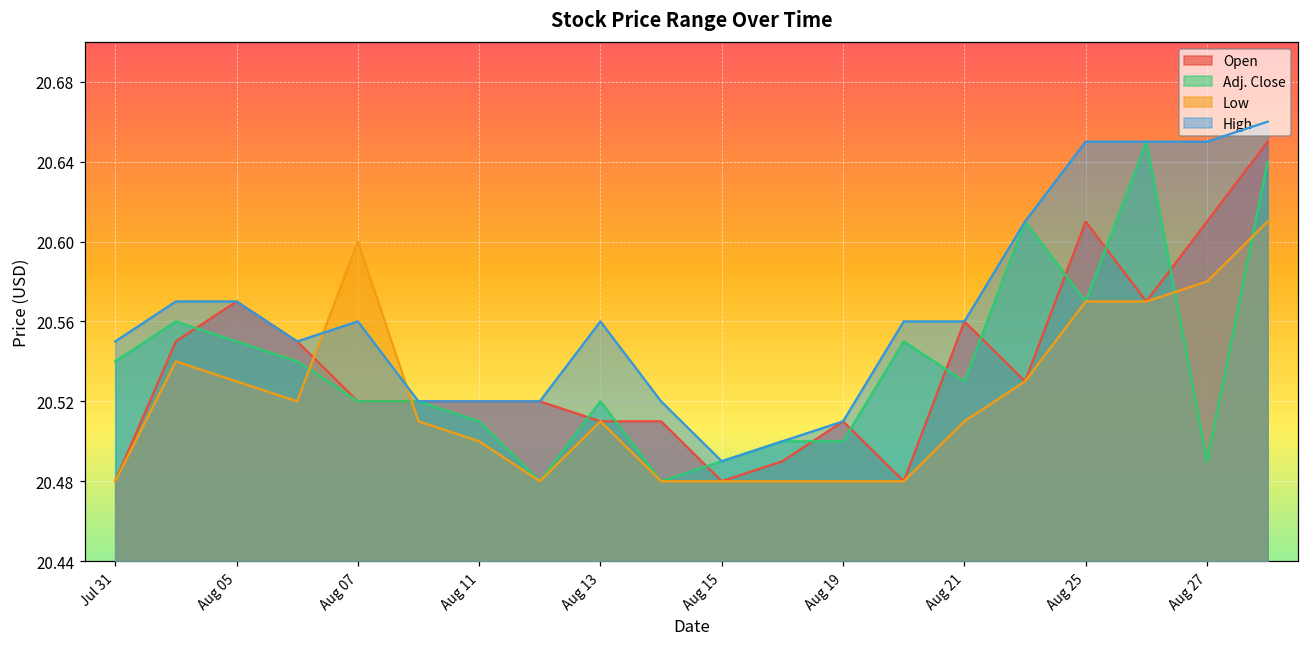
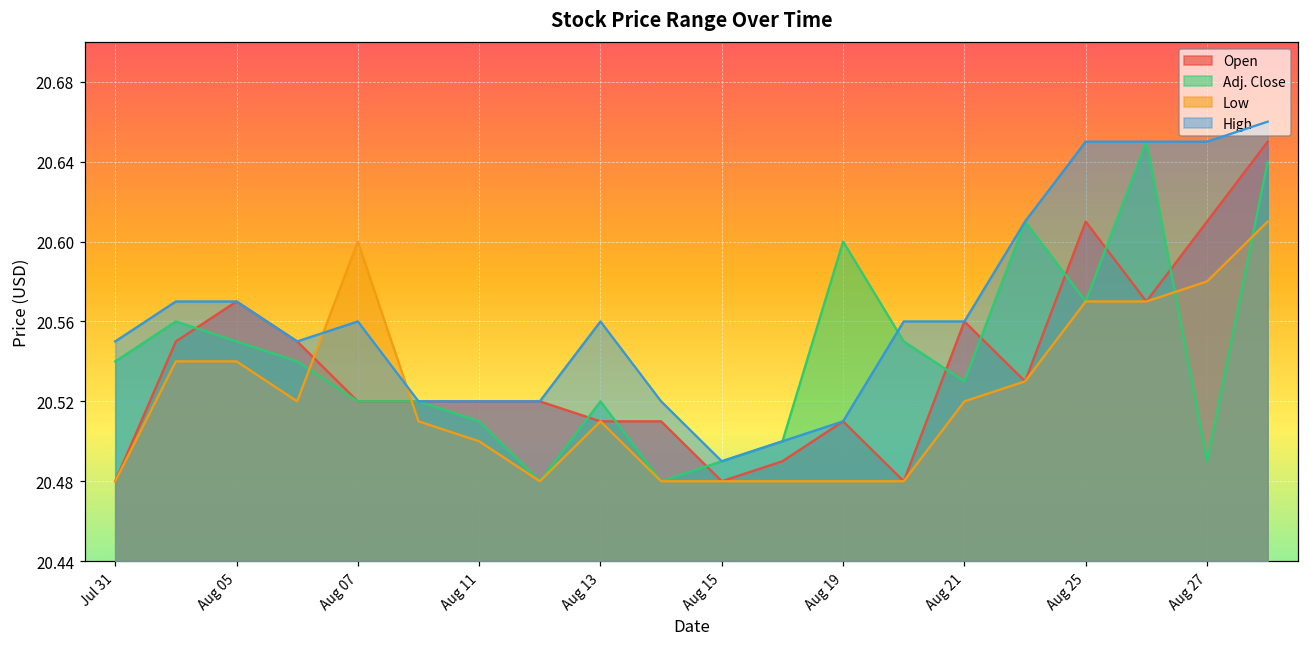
Low, Aug 05: 20.53 -> 20.54
Adj. Close, Aug 19: 20.5 -> 20.6
Low, Aug 21: 20.51 -> 20.52
